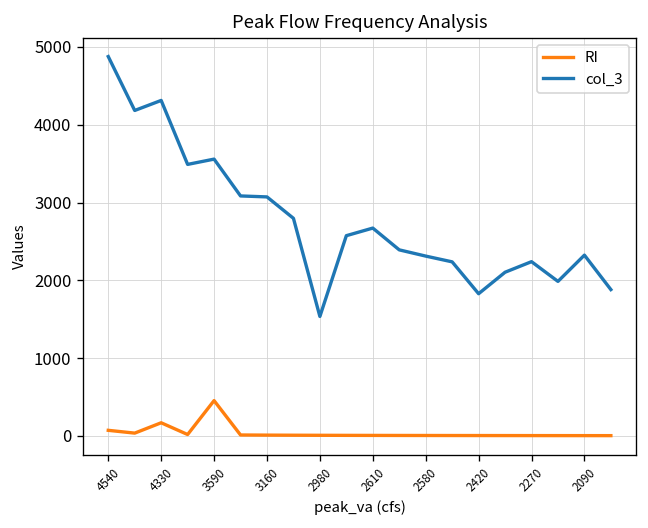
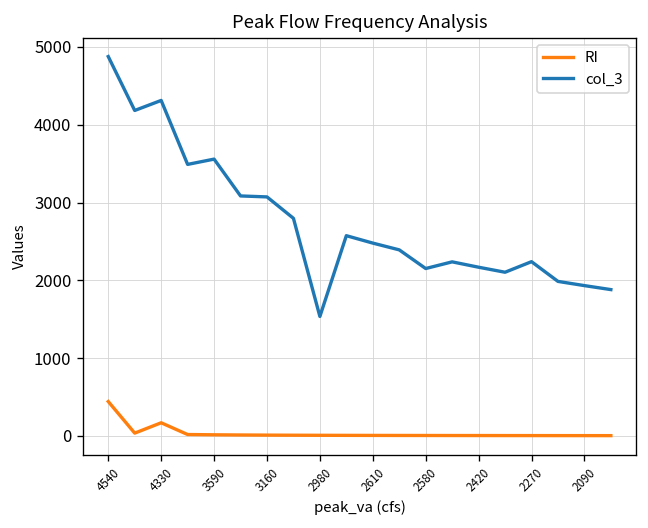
RI, 4540: 100 -> 400
RI, 3590: 500 -> 0
col_3, 2610: 2700 -> 2500
col_3, 2580: 2300 -> 2200
col_3, 2420: 1800 -> 2200
col_3, 2090: 2300 -> 1900
